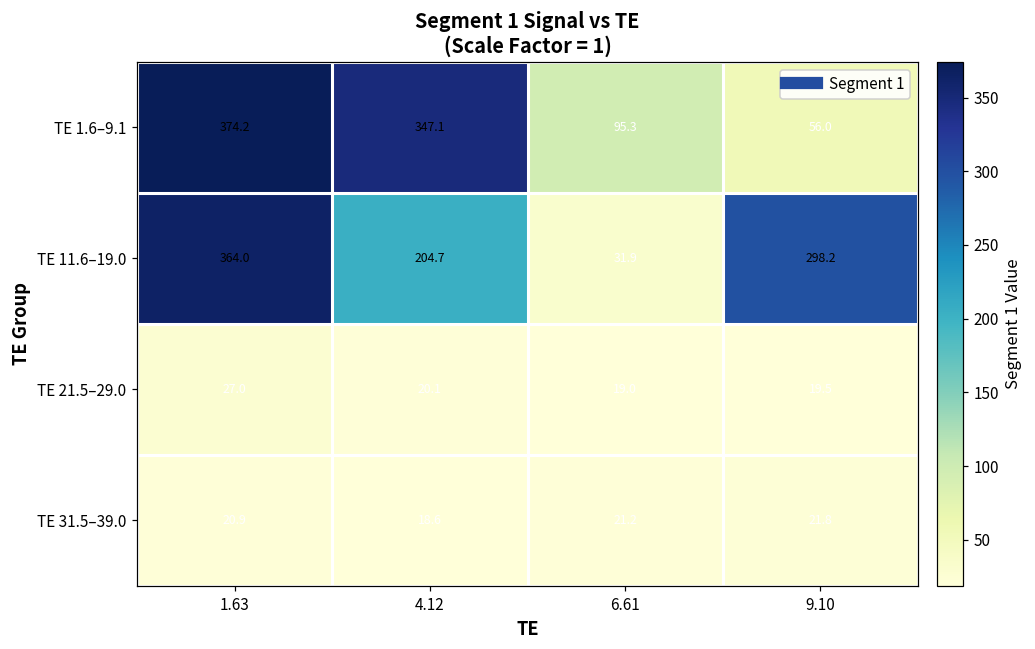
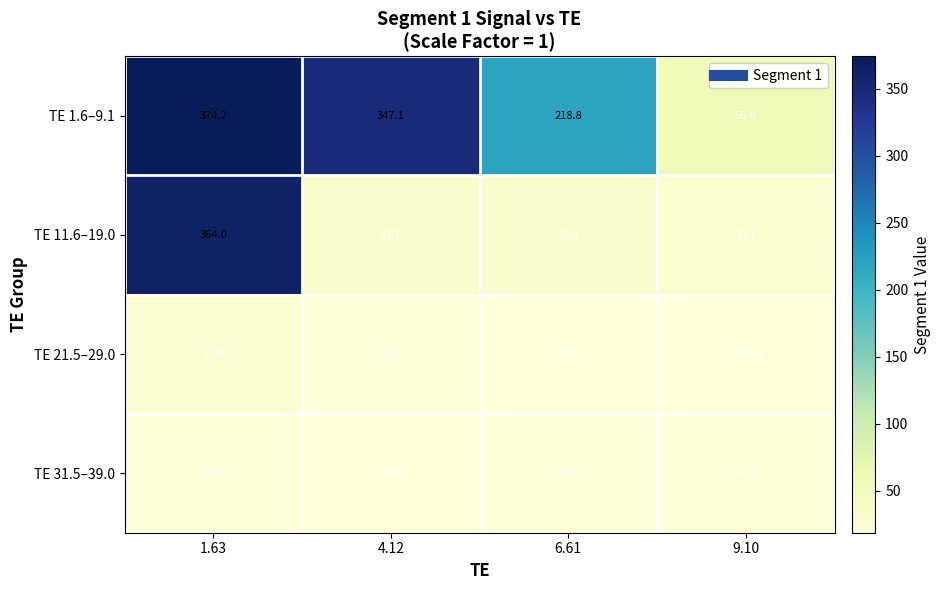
TE 1.6–9.1, 6.61: 95.3 -> 218.8
TE 11.6–19.0, 4.12: 204.7 -> 33.7
TE 11.6–19.0, 9.10: 298.2 -> 30.7
